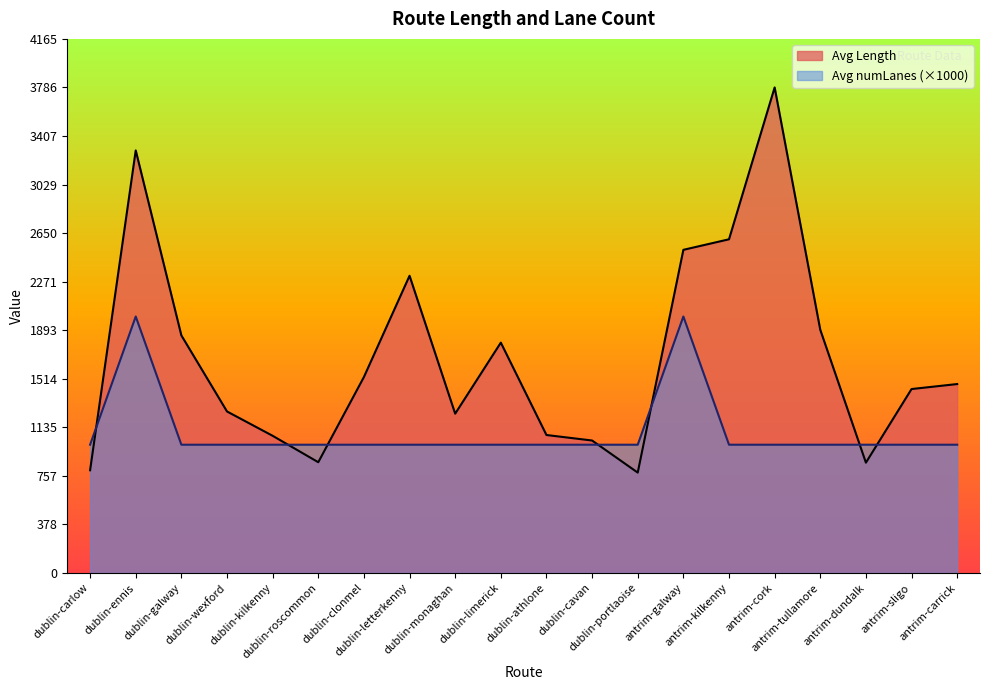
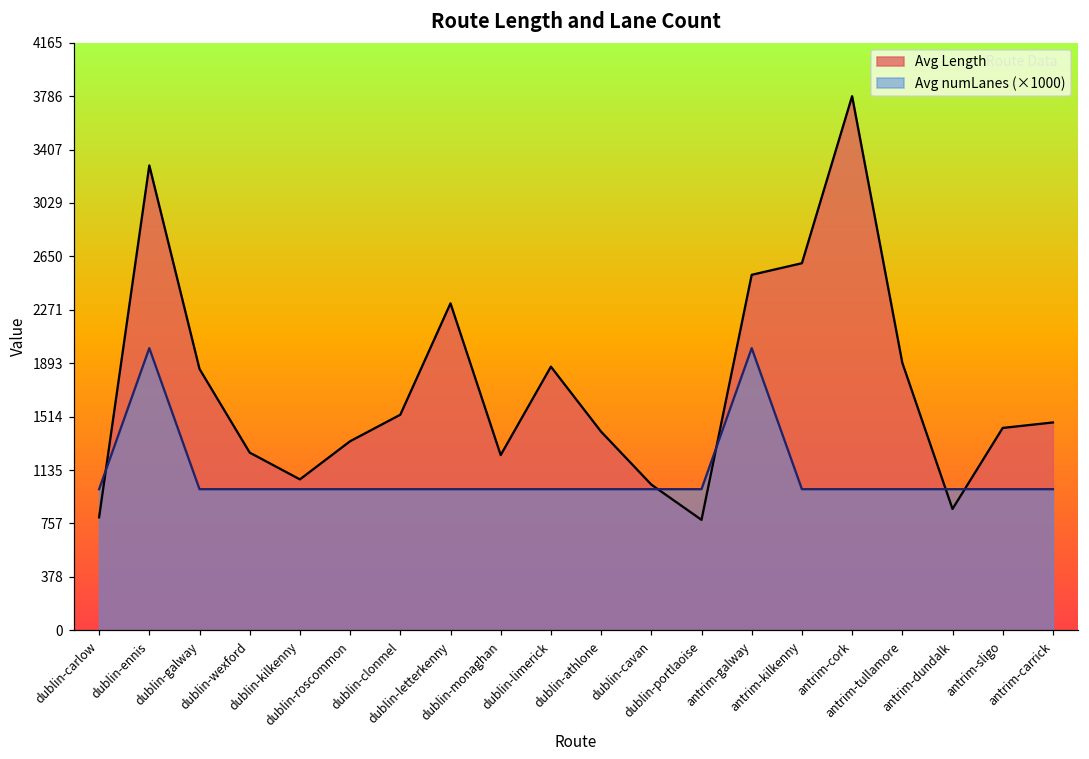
Avg Length, dublin-roscommon: 860 -> 1340
Avg Length, dublin-limerick: 1800 -> 1870
Avg Length, dublin-athlone: 1080 -> 1410
